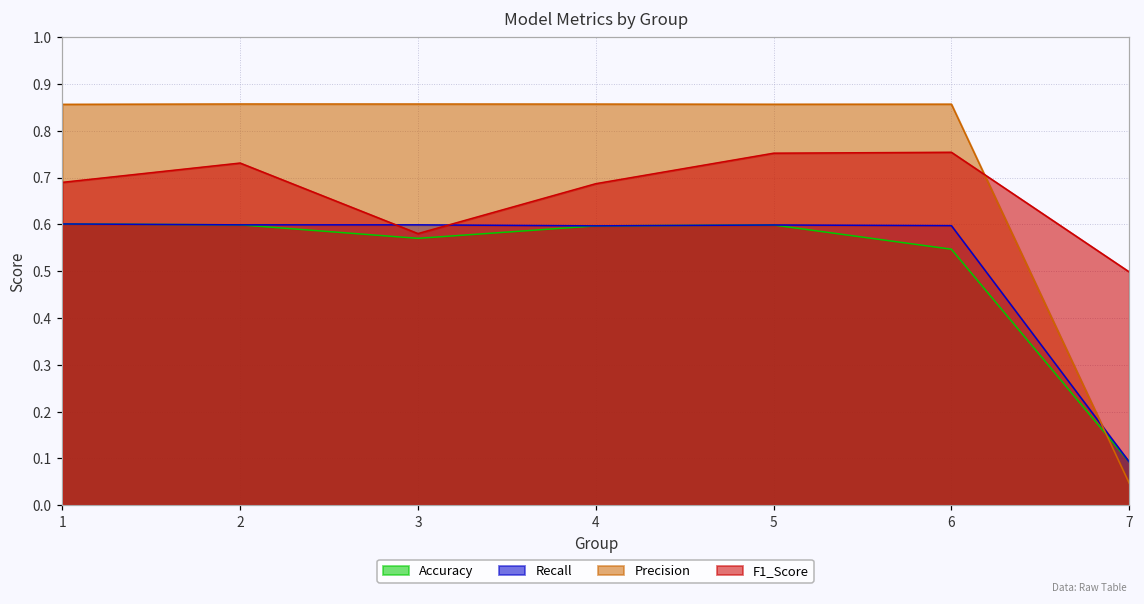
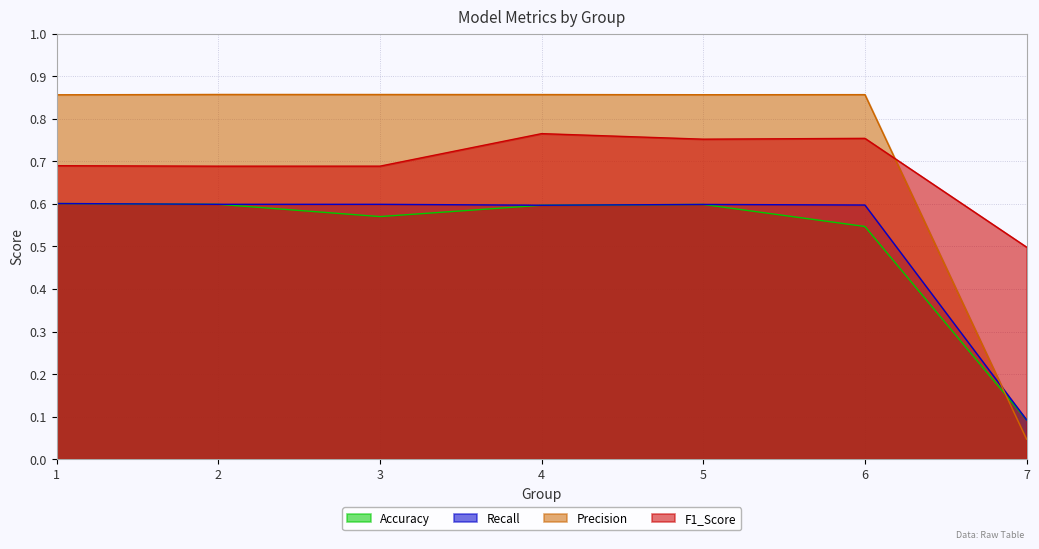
F1_Score, 2: 0.73 -> 0.69
F1_Score, 3: 0.58 -> 0.69
F1_Score, 4: 0.69 -> 0.76
